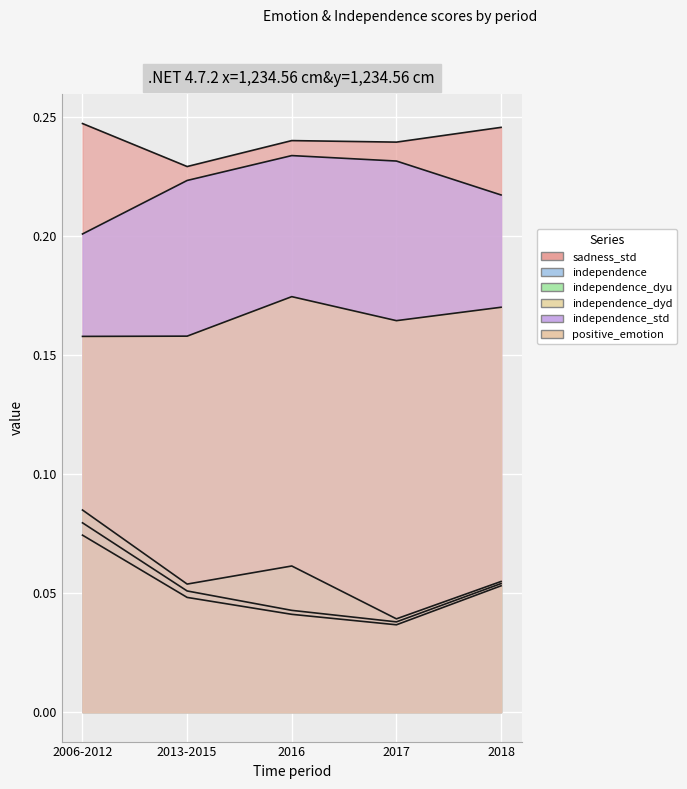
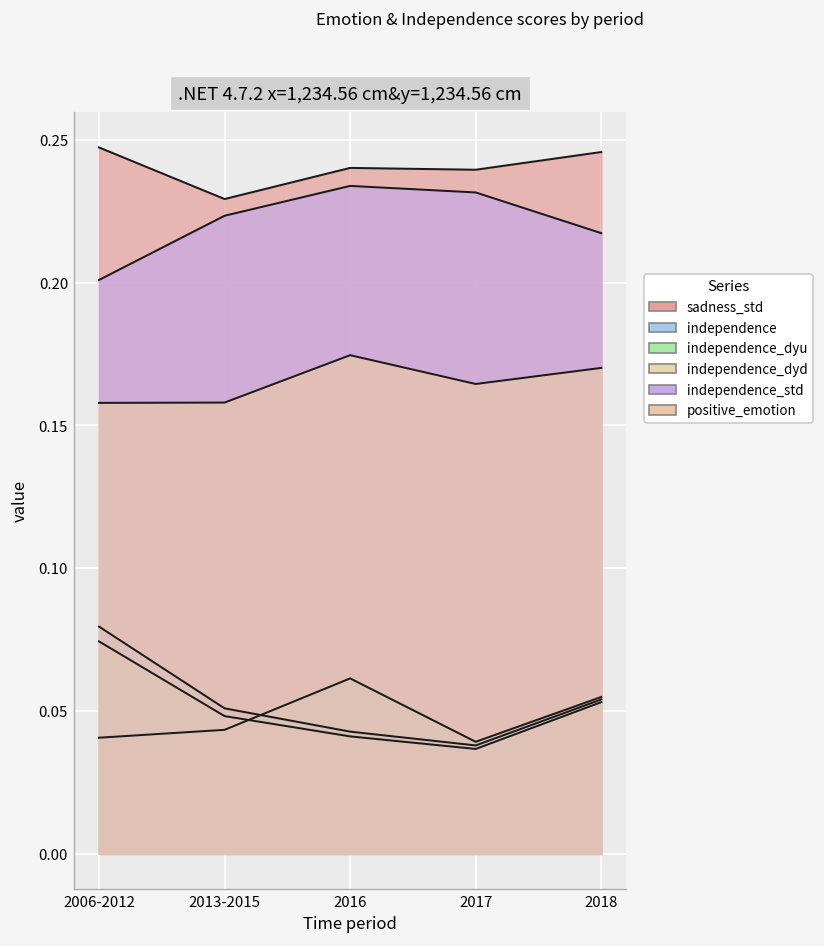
independence_dyu, 2006-2012: 0.085 -> 0.041
independence_dyu, 2013-2015: 0.054 -> 0.043
